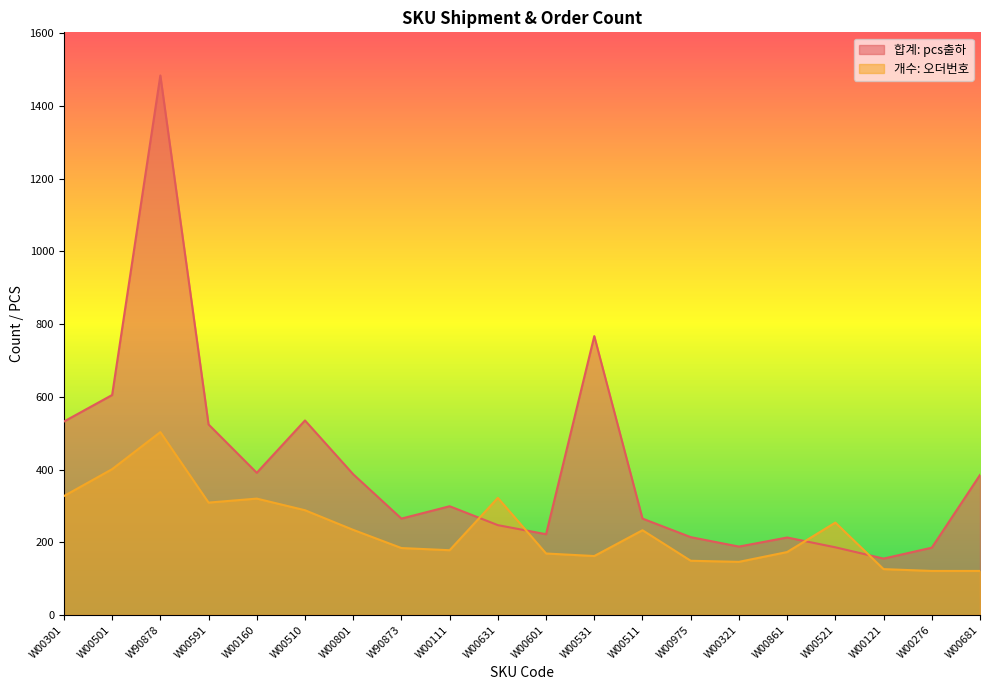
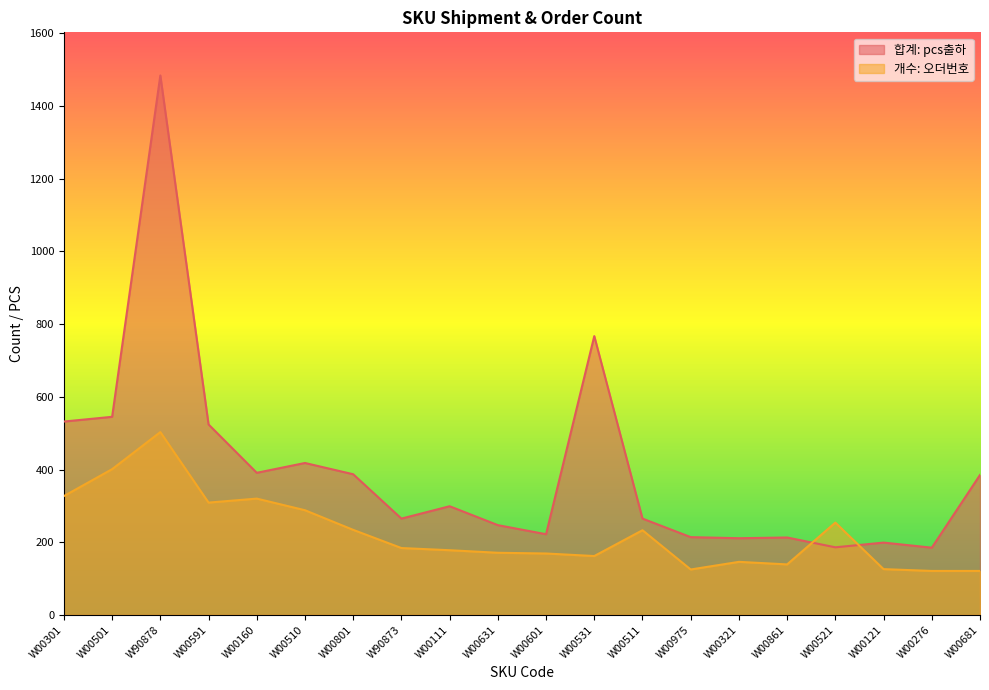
합계: pcs출하, W00501: 610 -> 550
합계: pcs출하, W00510: 540 -> 420
개수: 오더번호, W00631: 320 -> 170
개수: 오더번호, W00975: 150 -> 130
합계: pcs출하, W00321: 190 -> 210
개수: 오더번호, W00861: 170 -> 140
합계: pcs출하, W00121: 160 -> 200
